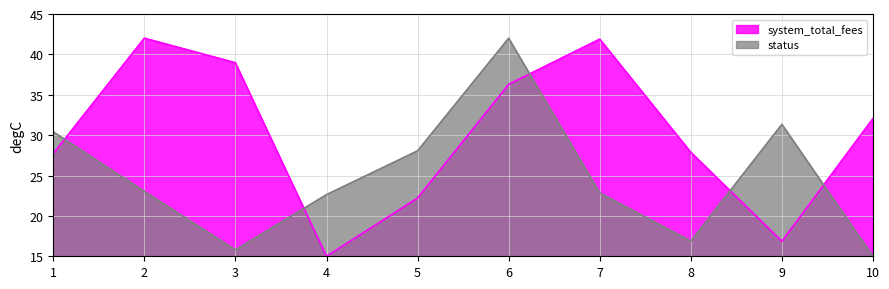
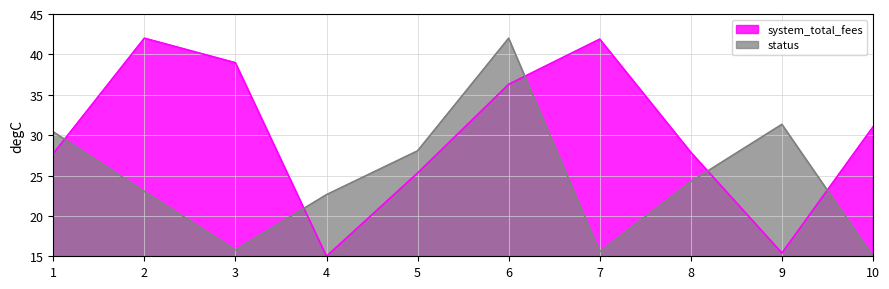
system_total_fees, 5: 22 -> 25
status, 7: 23 -> 16
status, 8: 17 -> 24
system_total_fees, 9: 17 -> 15
system_total_fees, 10: 32 -> 31
